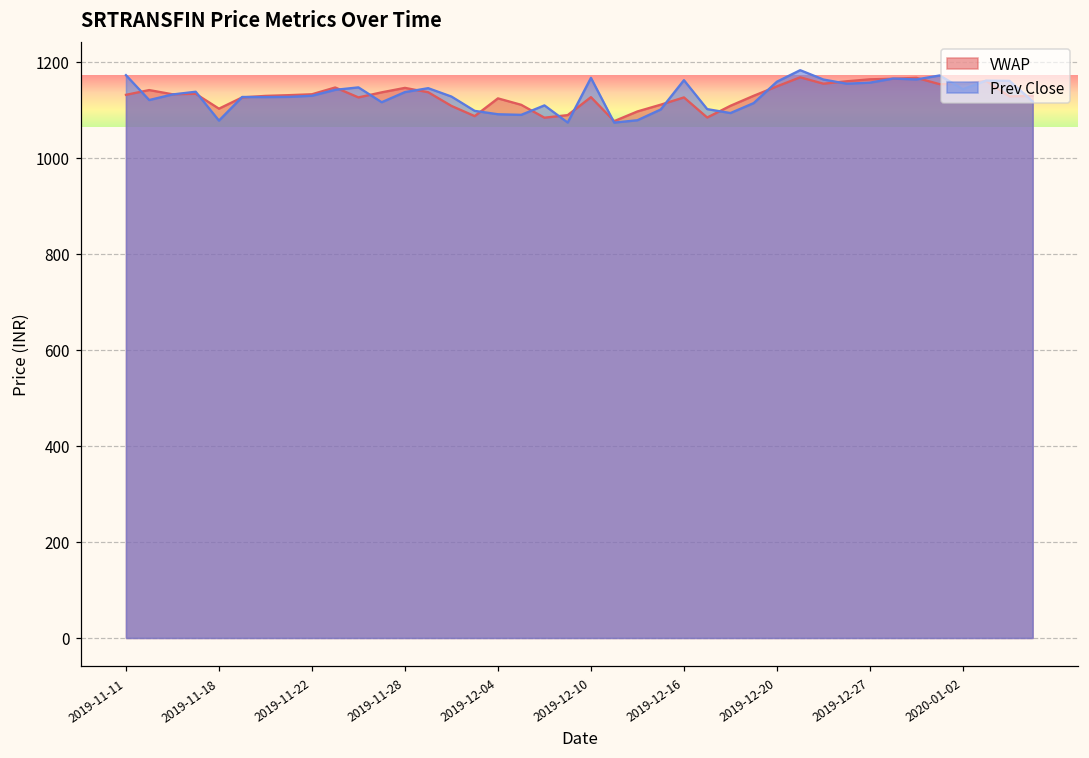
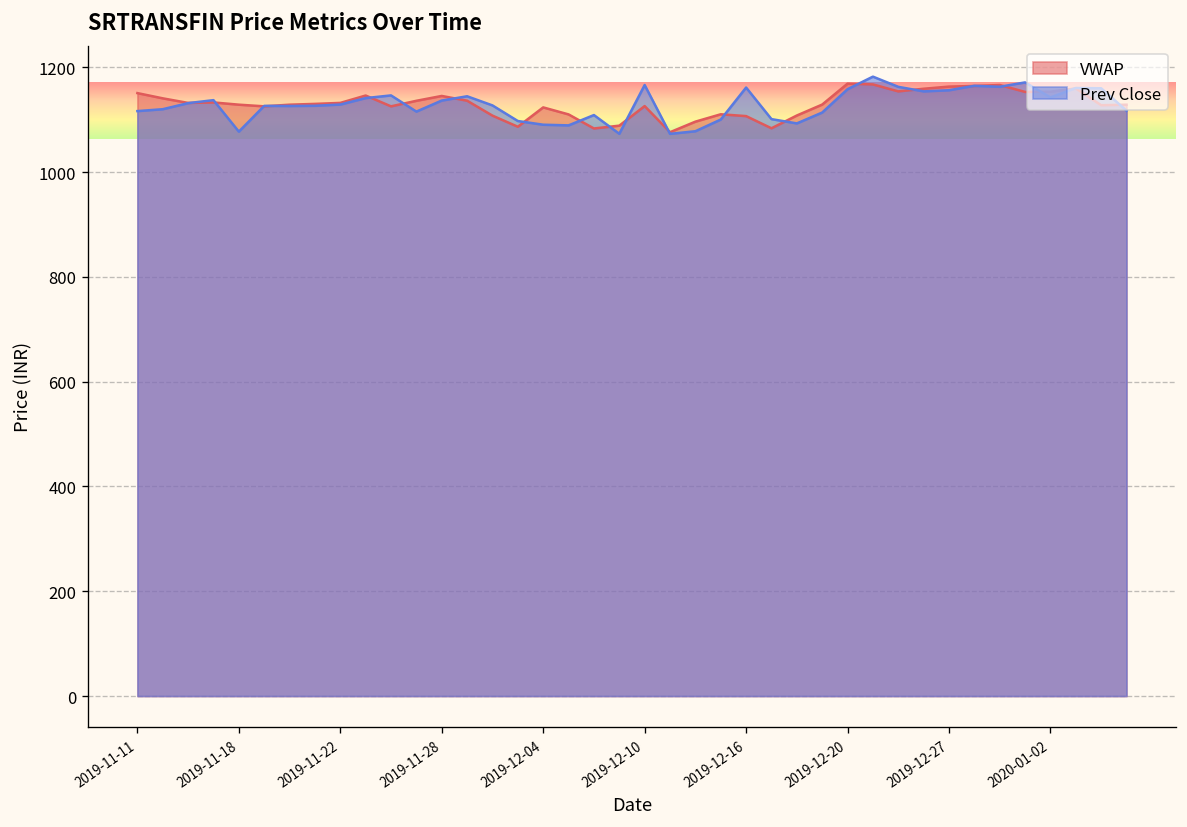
VWAP, 2019-11-11: 1130 -> 1150
Prev Close, 2019-11-11: 1170 -> 1120
VWAP, 2019-11-18: 1100 -> 1130
VWAP, 2019-12-16: 1130 -> 1110
VWAP, 2019-12-20: 1150 -> 1170
